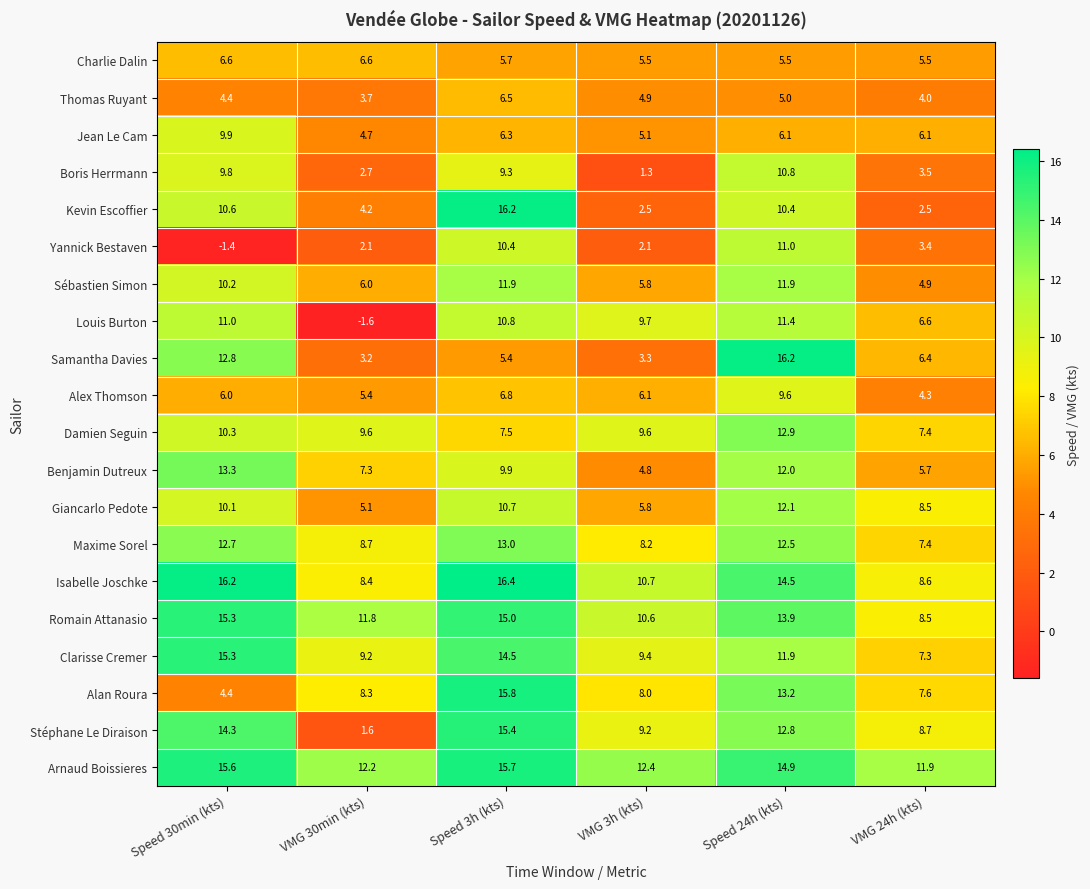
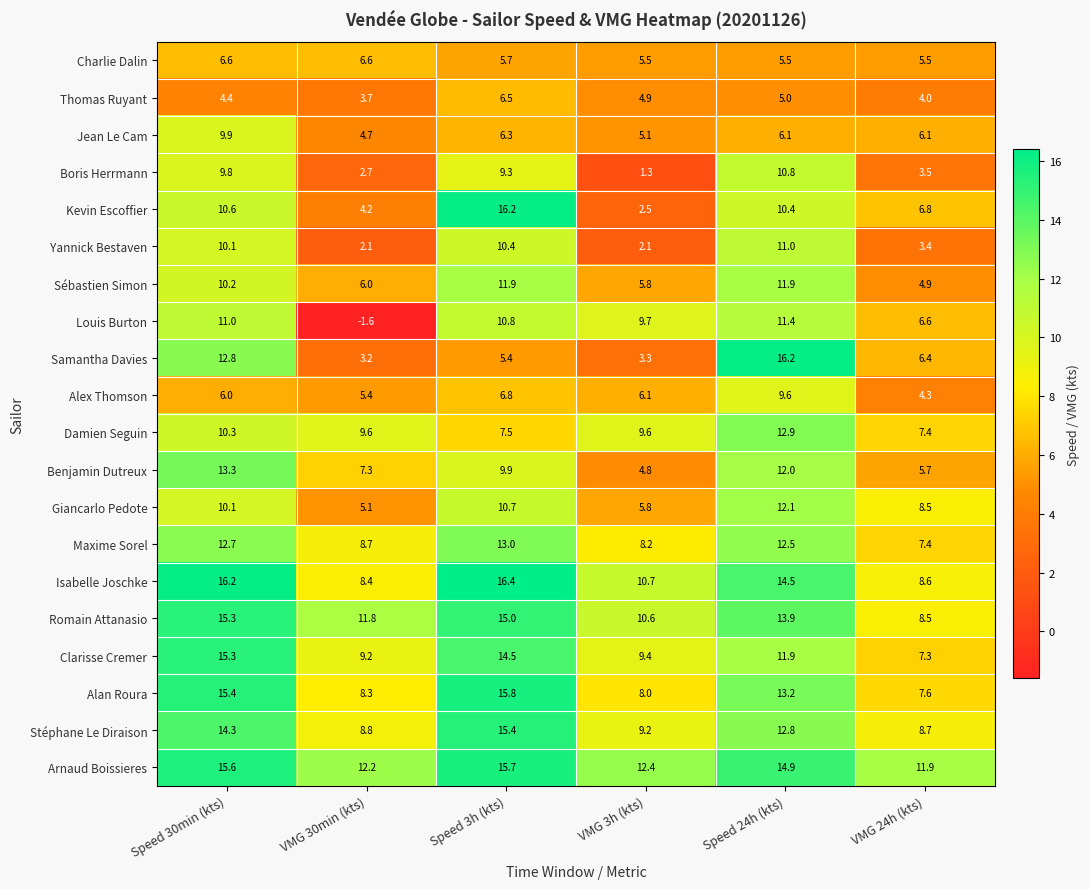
Kevin Escoffier, VMG 24h (kts): 2.5 -> 6.8
Yannick Bestaven, Speed 30min (kts): -1.4 -> 10.1
Alan Roura, Speed 30min (kts): 4.4 -> 15.4
Stéphane Le Diraison, VMG 30min (kts): 1.6 -> 8.8
